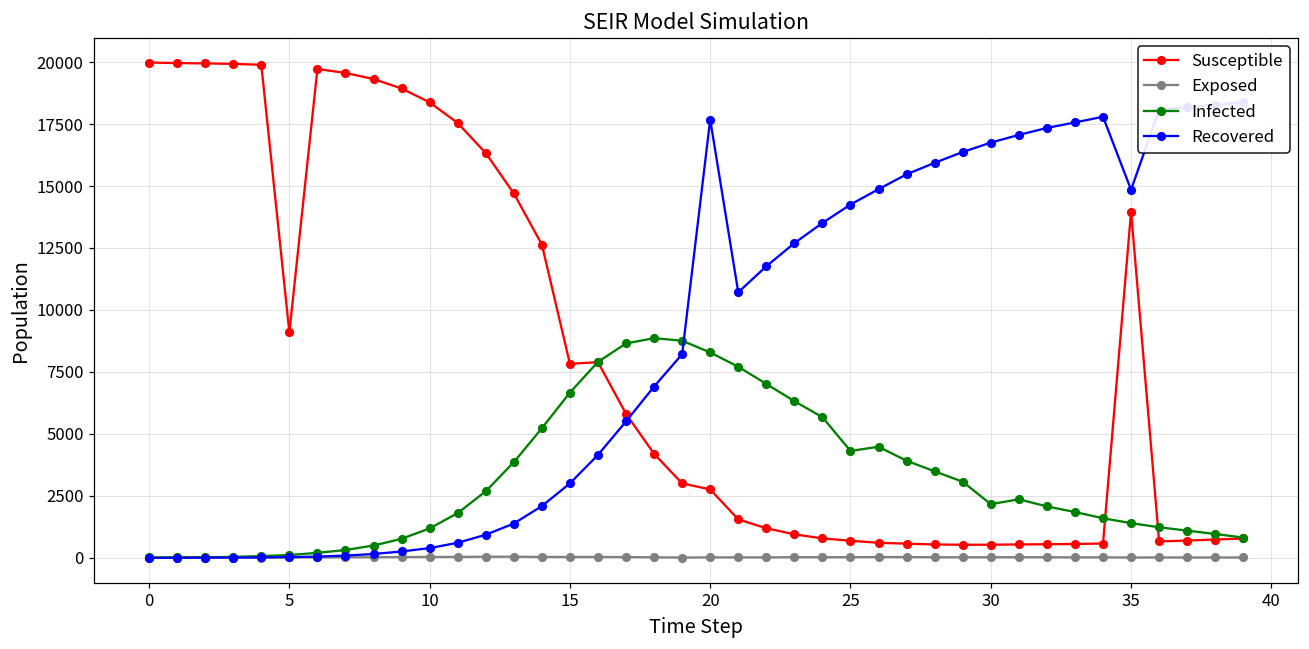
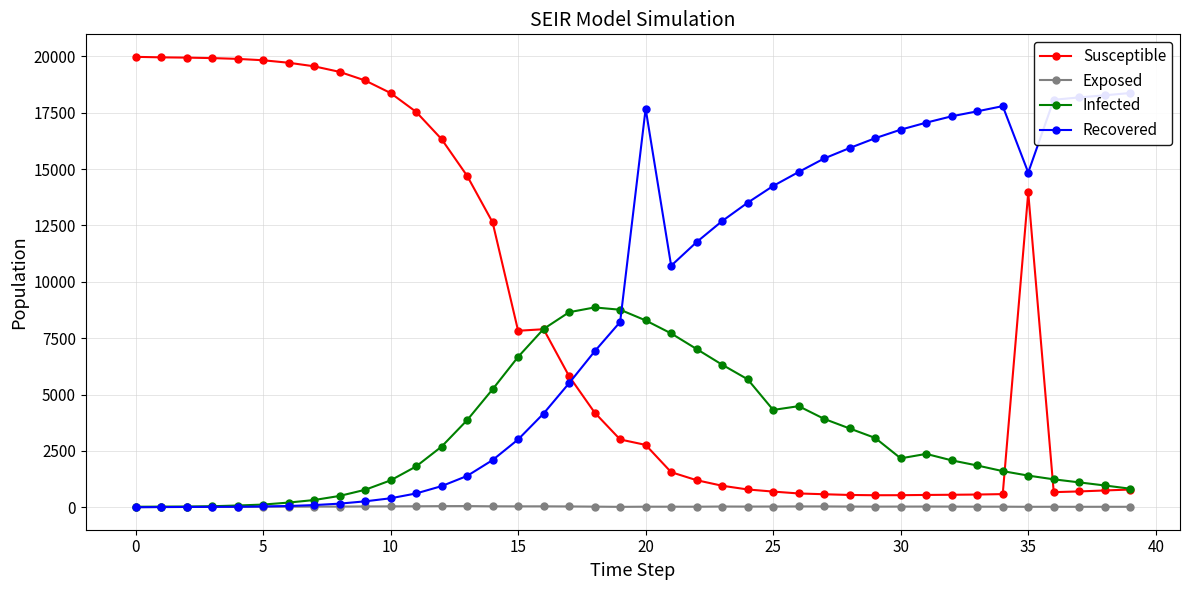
Susceptible, 5: 9100 -> 19800
